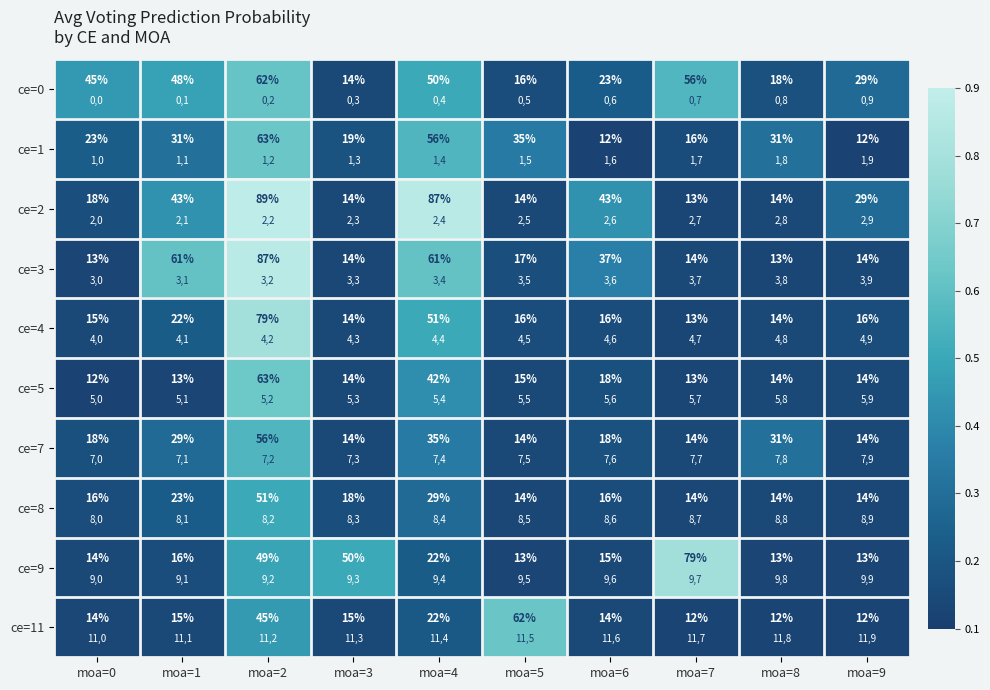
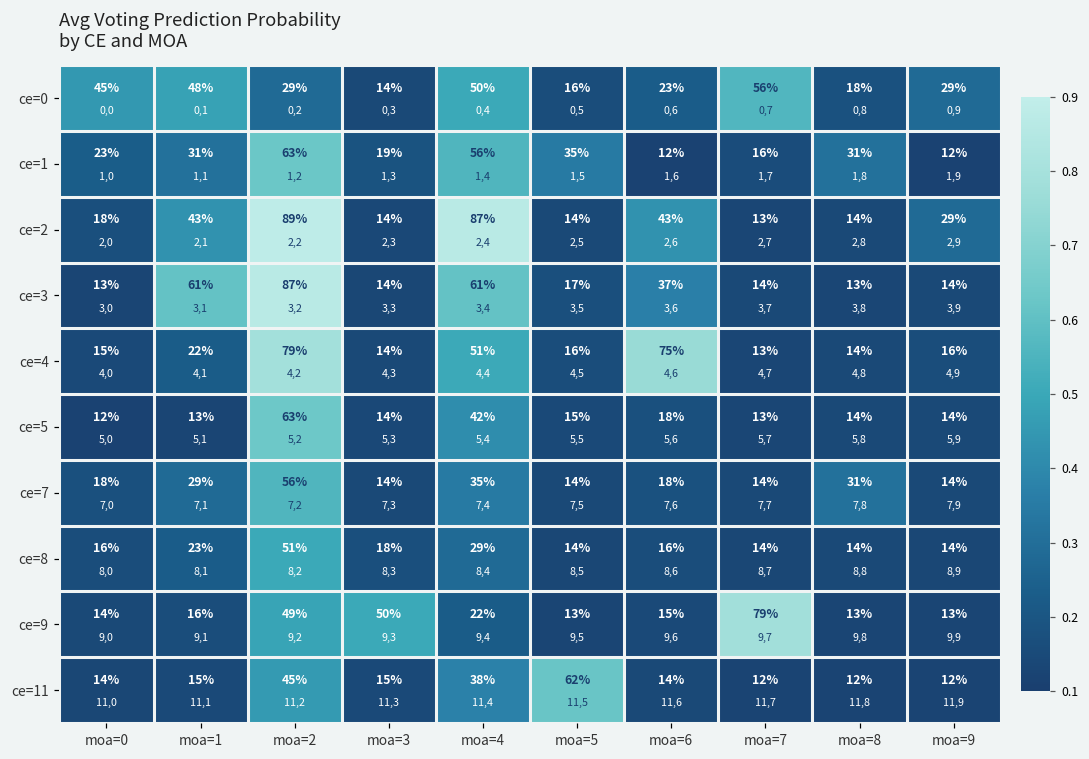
ce=0, moa=2: 62% -> 29%
ce=4, moa=6: 16% -> 75%
ce=11, moa=4: 22% -> 38%
